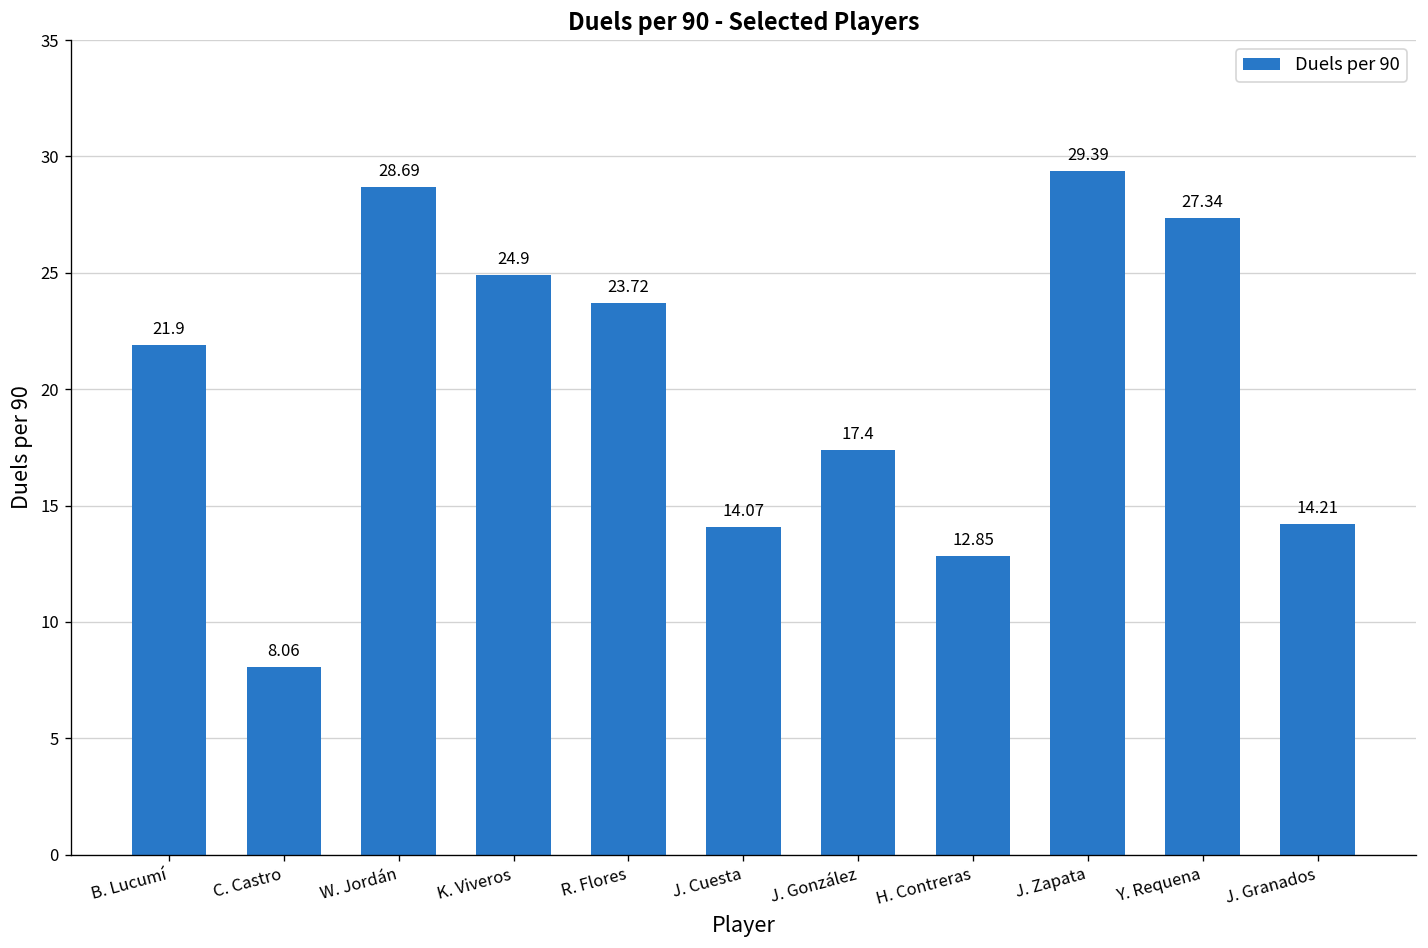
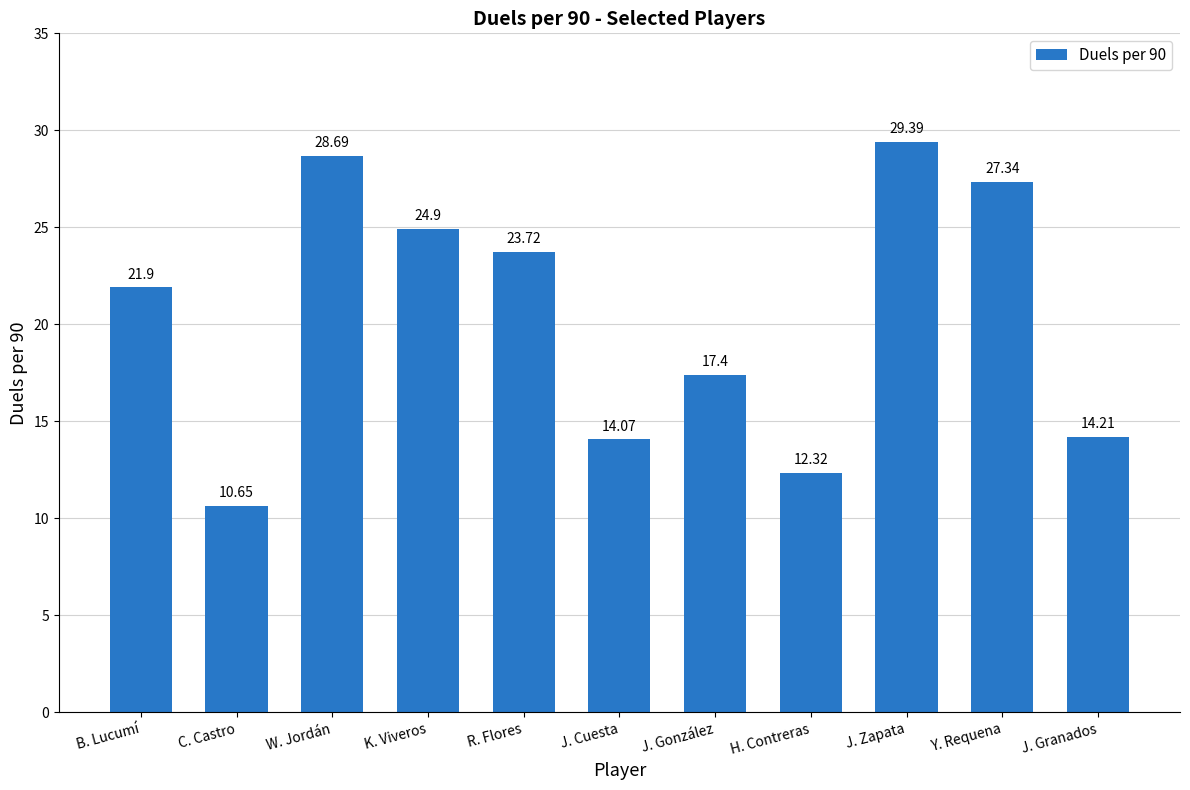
C. Castro: 8.06 -> 10.65
H. Contreras: 12.85 -> 12.32
